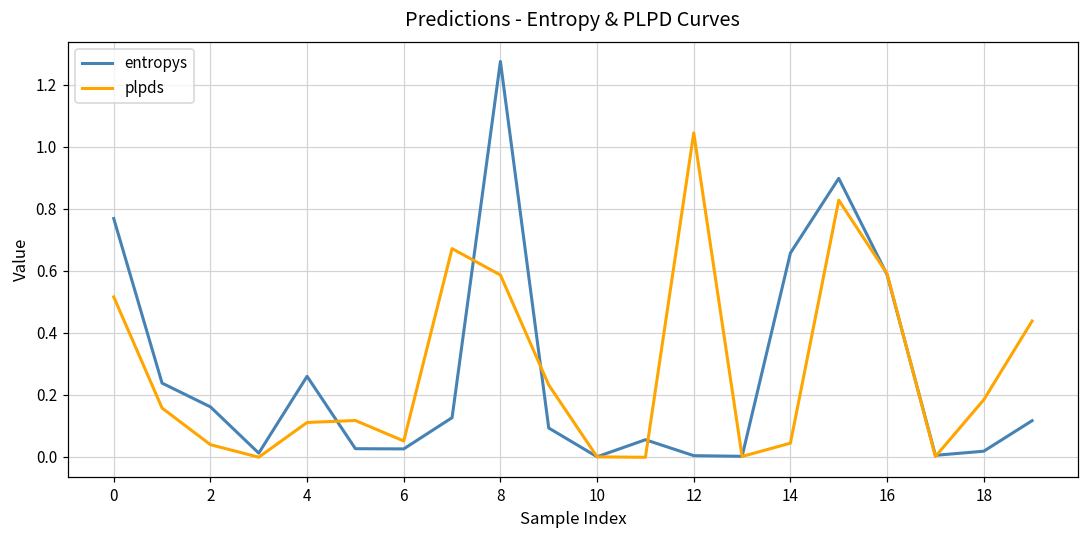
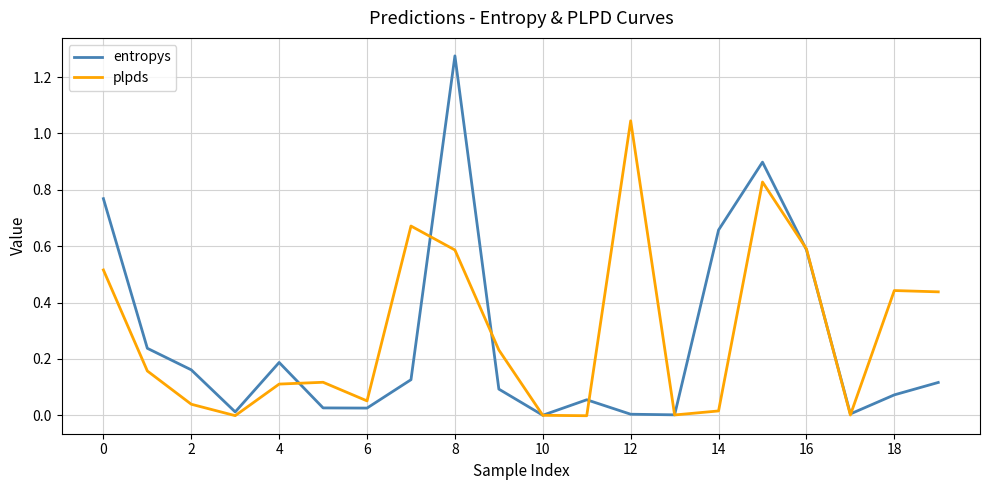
entropys, 4: 0.26 -> 0.19
plpds, 14: 0.04 -> 0.02
entropys, 18: 0.02 -> 0.07
plpds, 18: 0.18 -> 0.44
